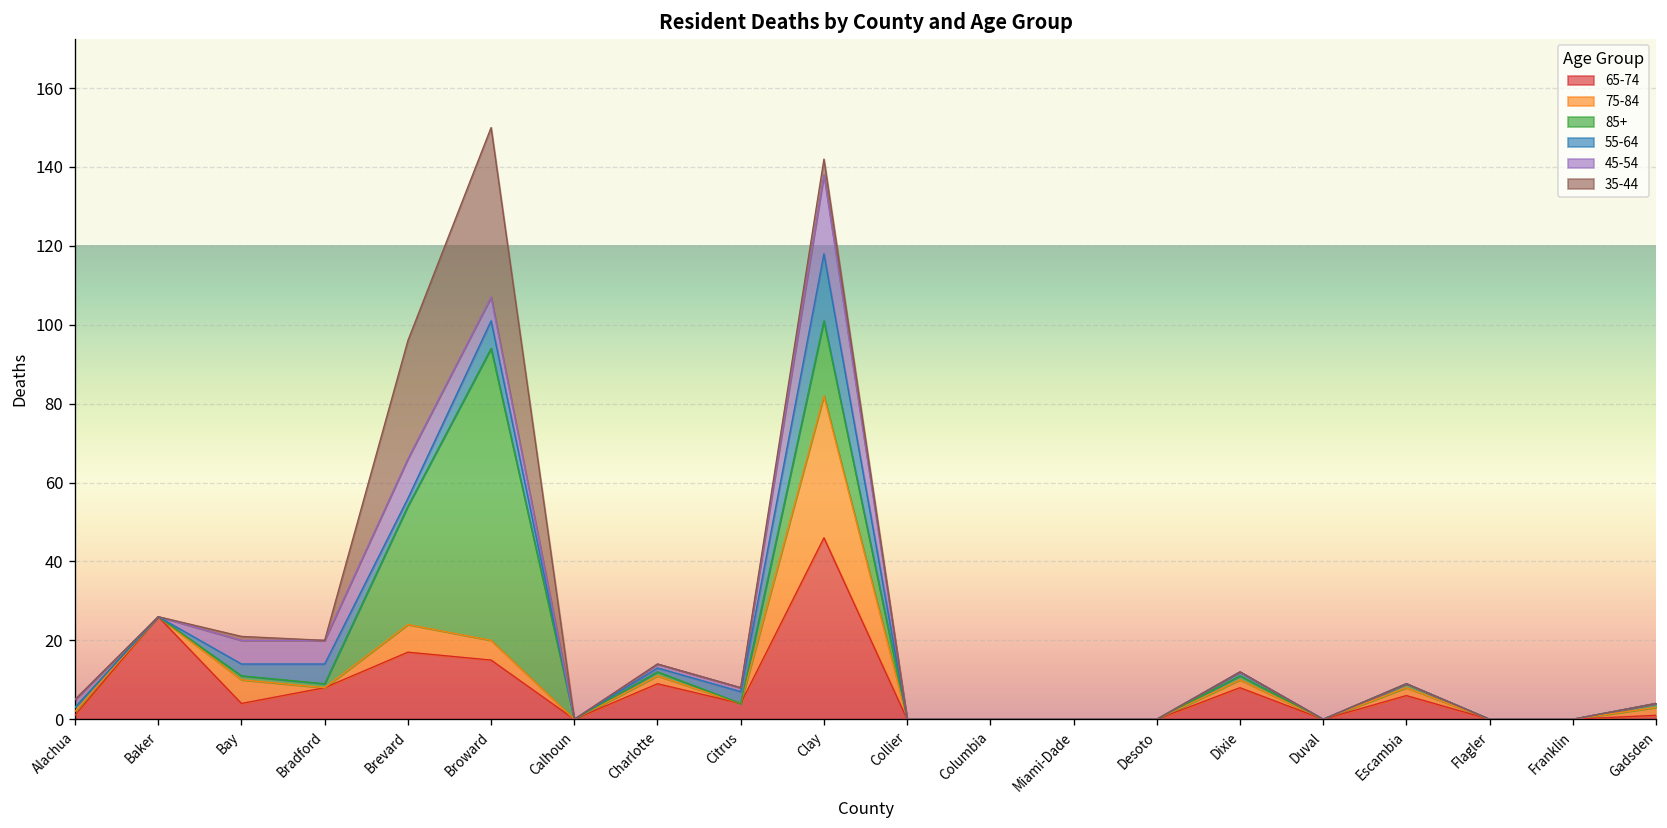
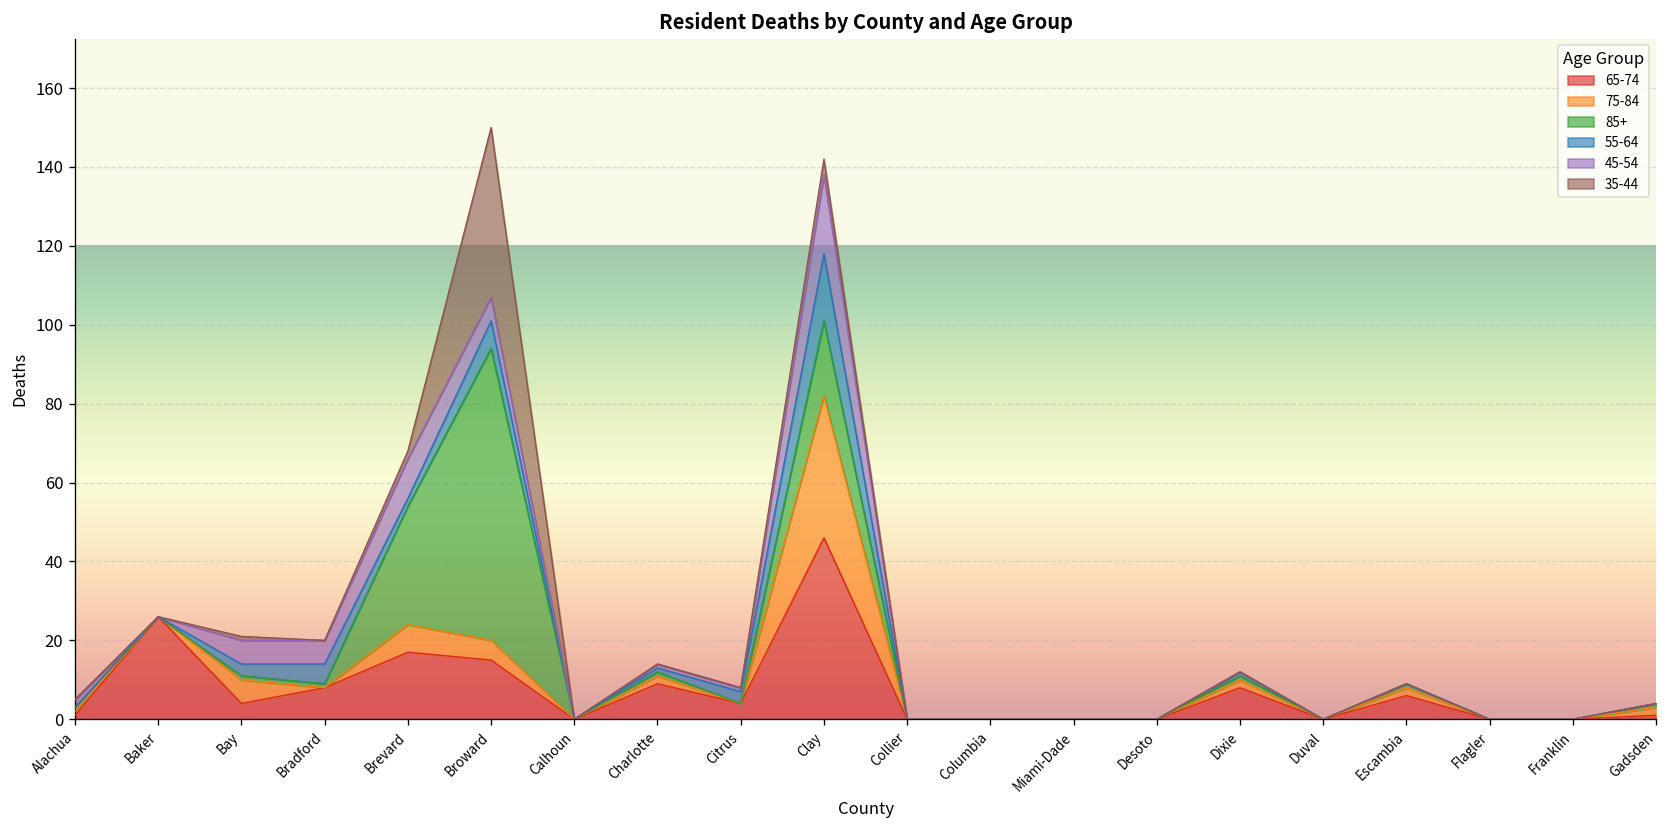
35-44, Brevard: 30 -> 2
